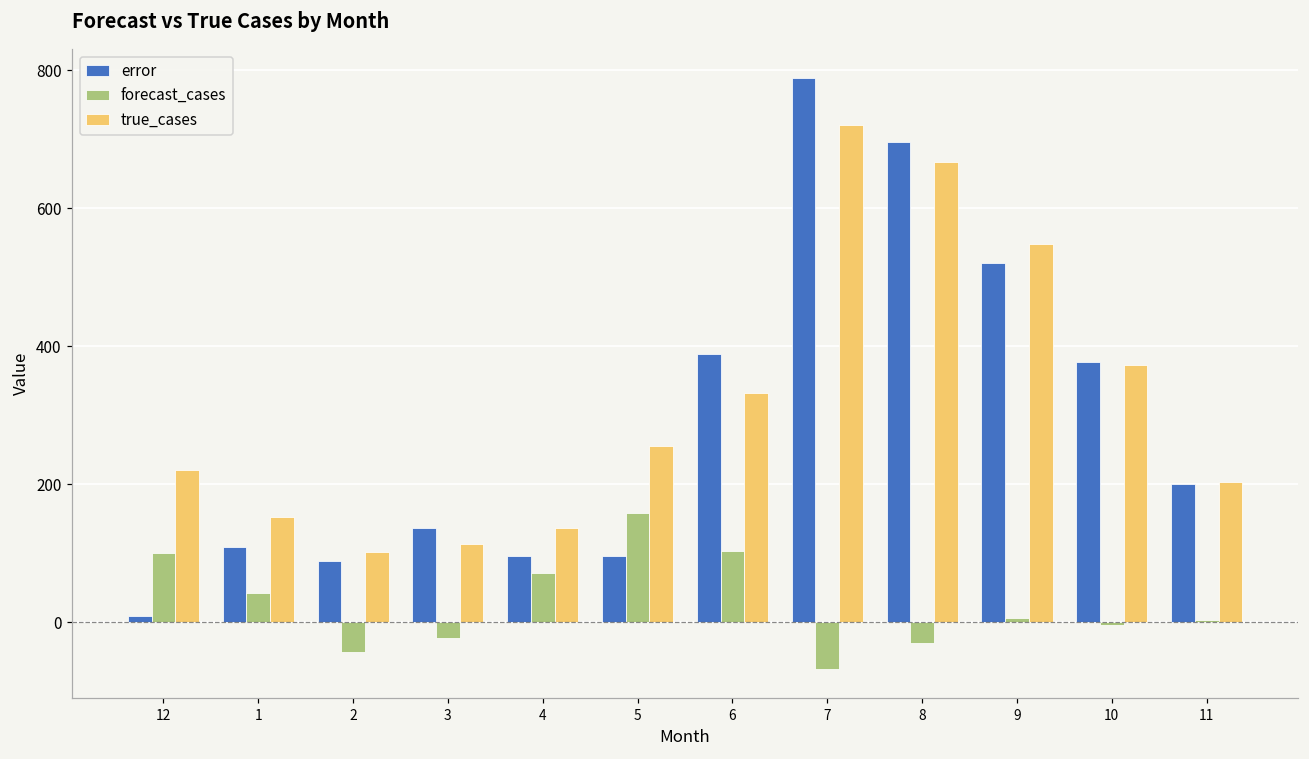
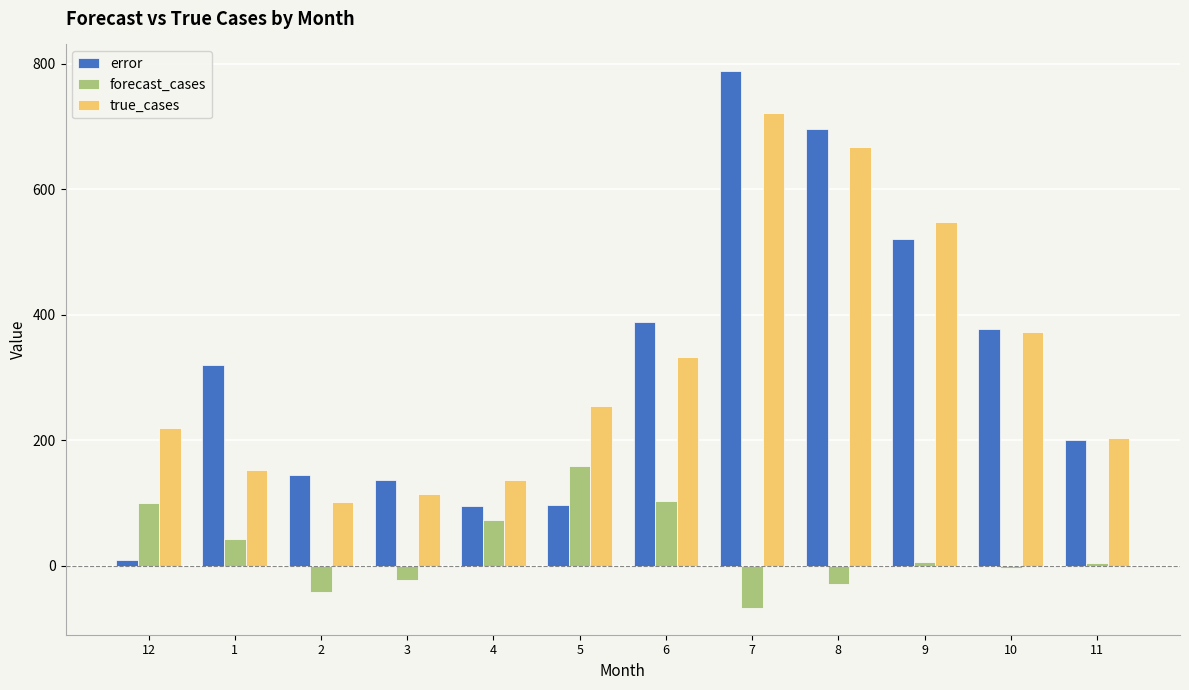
error, 1: 110 -> 320
error, 2: 90 -> 140
